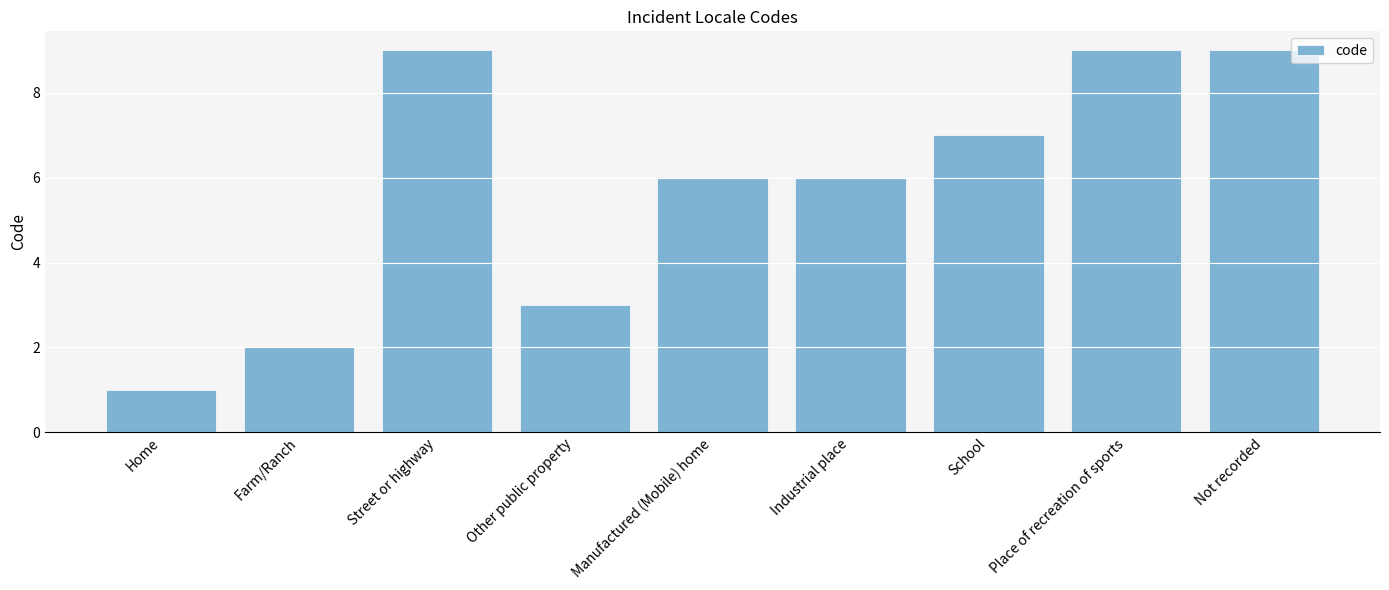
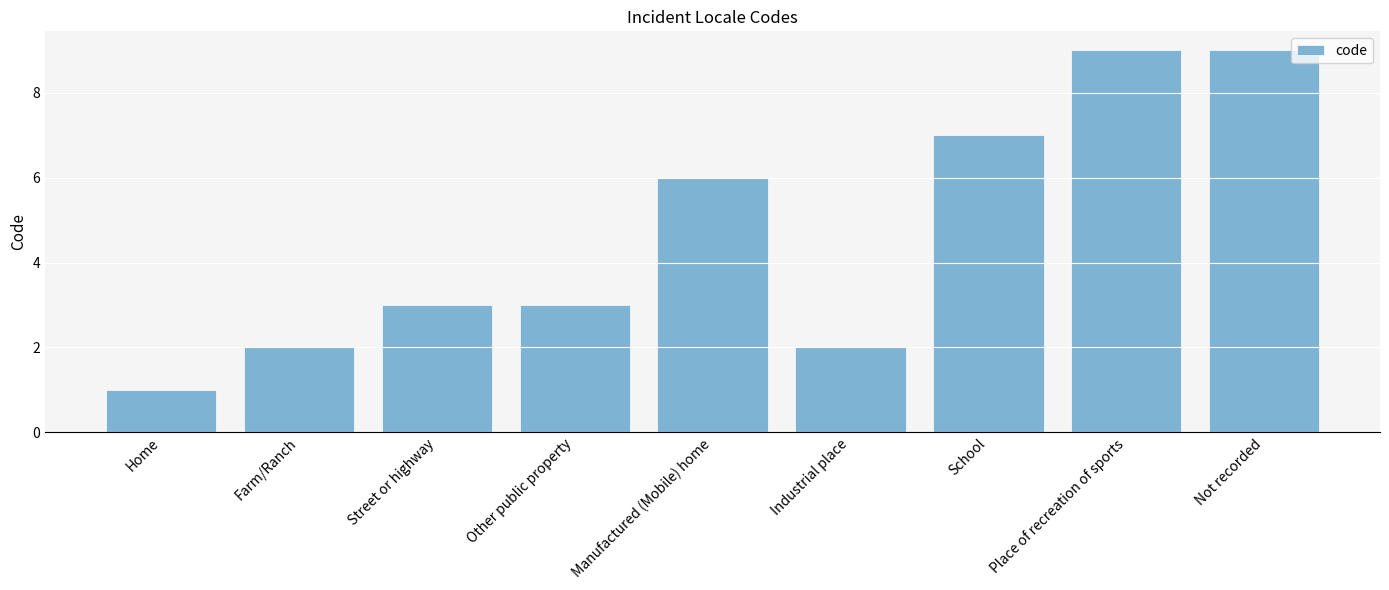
Street or highway: 9 -> 3
Industrial place: 6 -> 2
